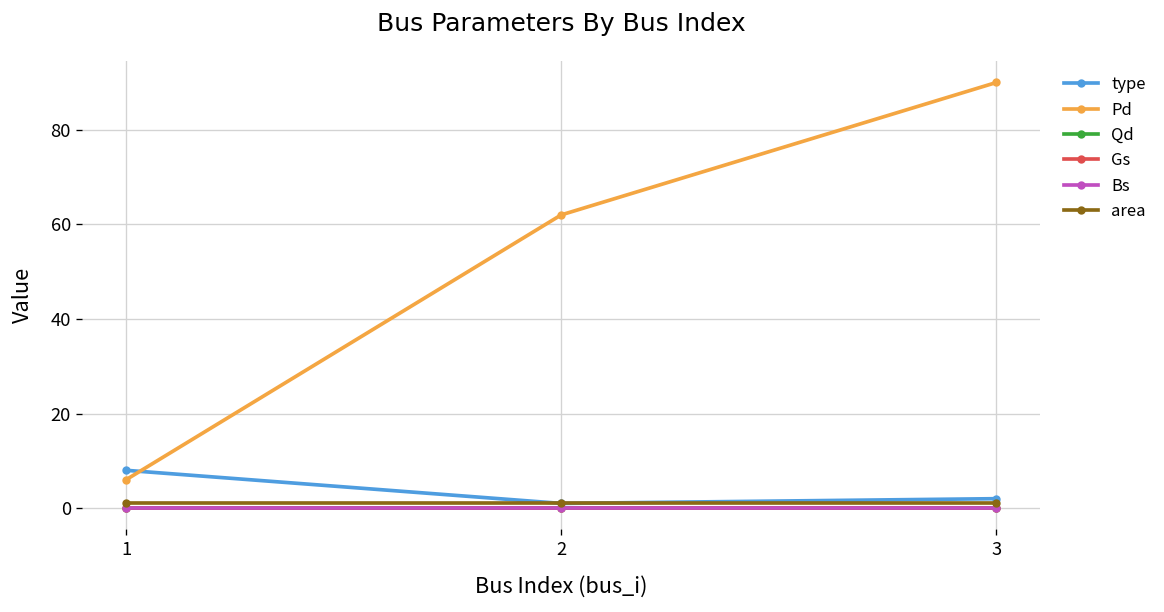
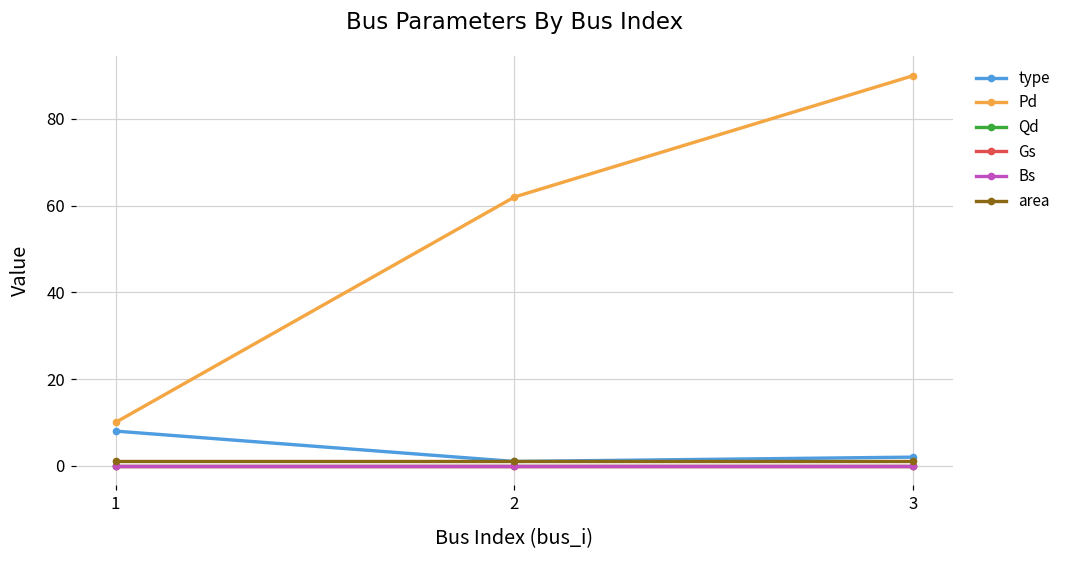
Pd, 1: 6 -> 10
